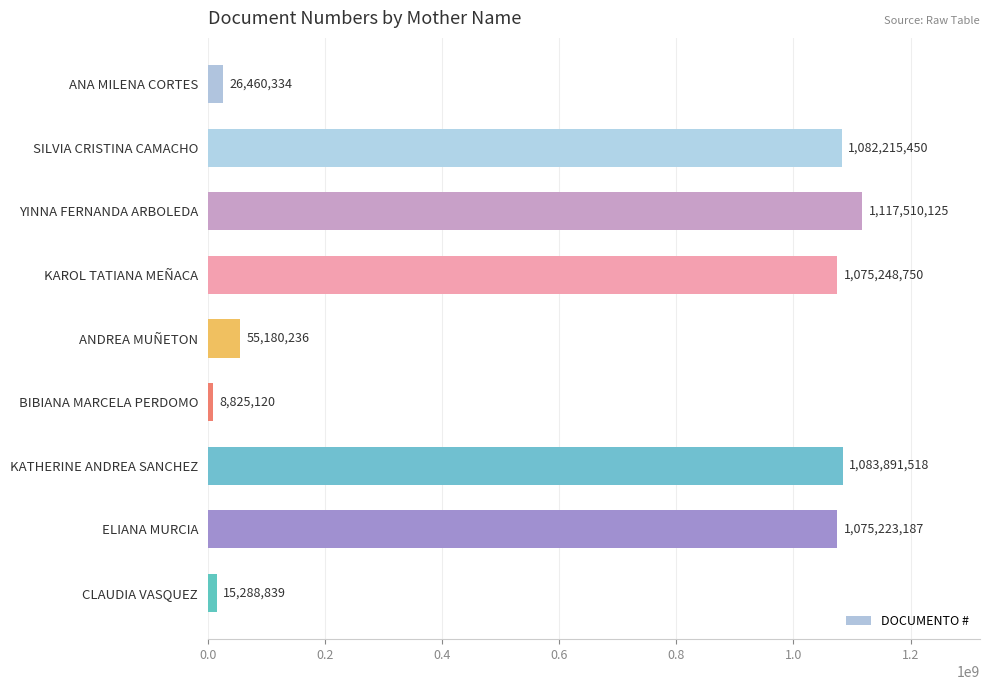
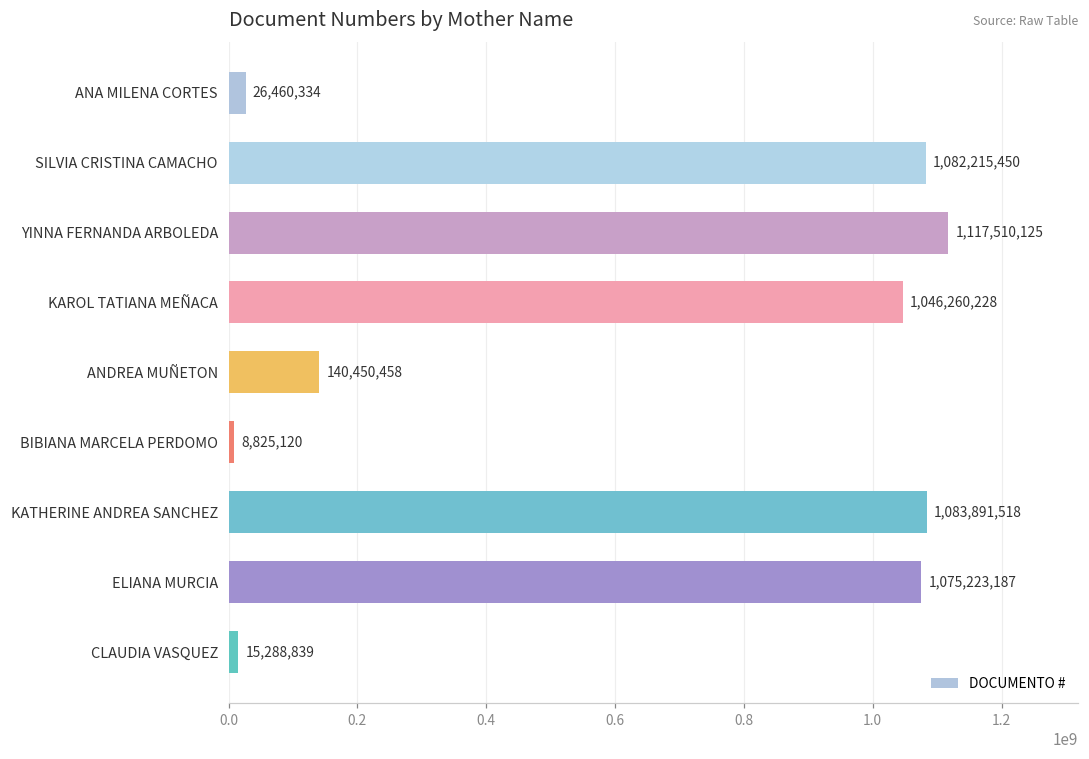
KAROL TATIANA MEÑACA: 1,075,248,750 -> 1,046,260,228
ANDREA MUÑETON: 55,180,236 -> 140,450,458
